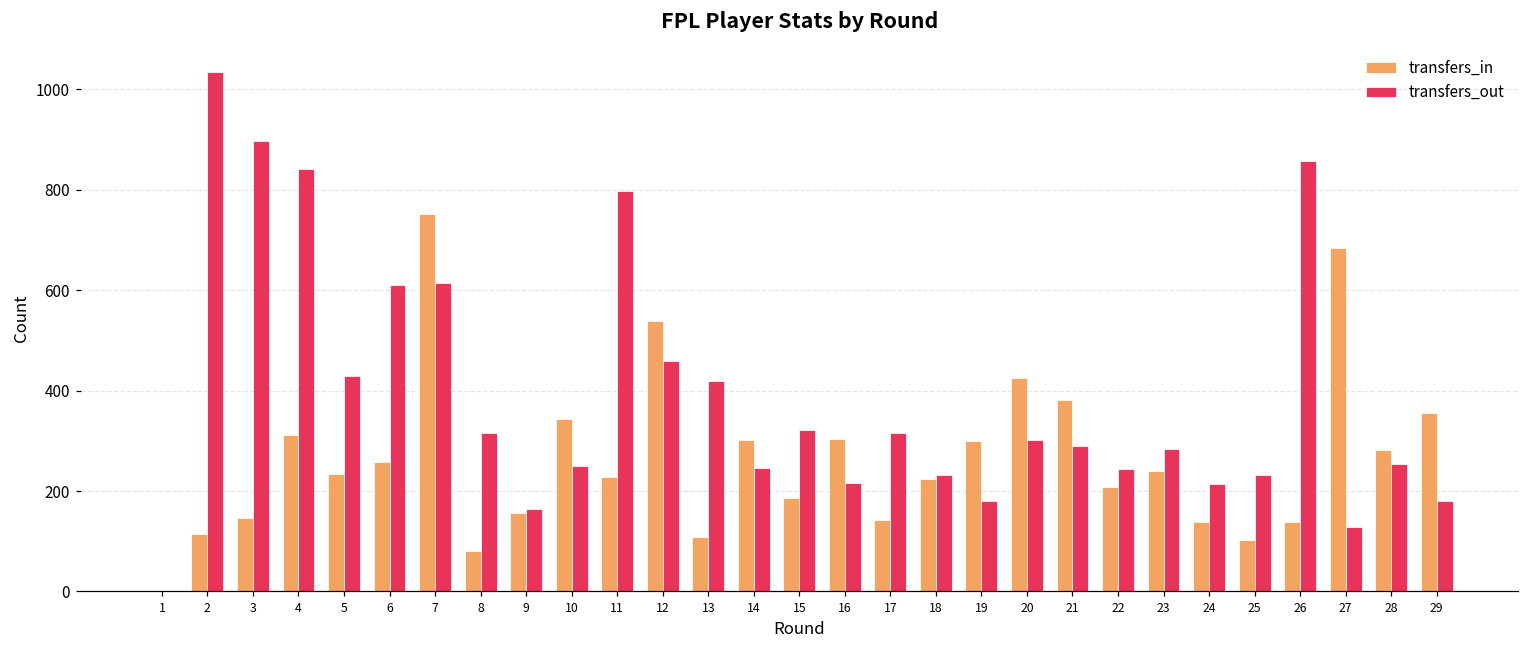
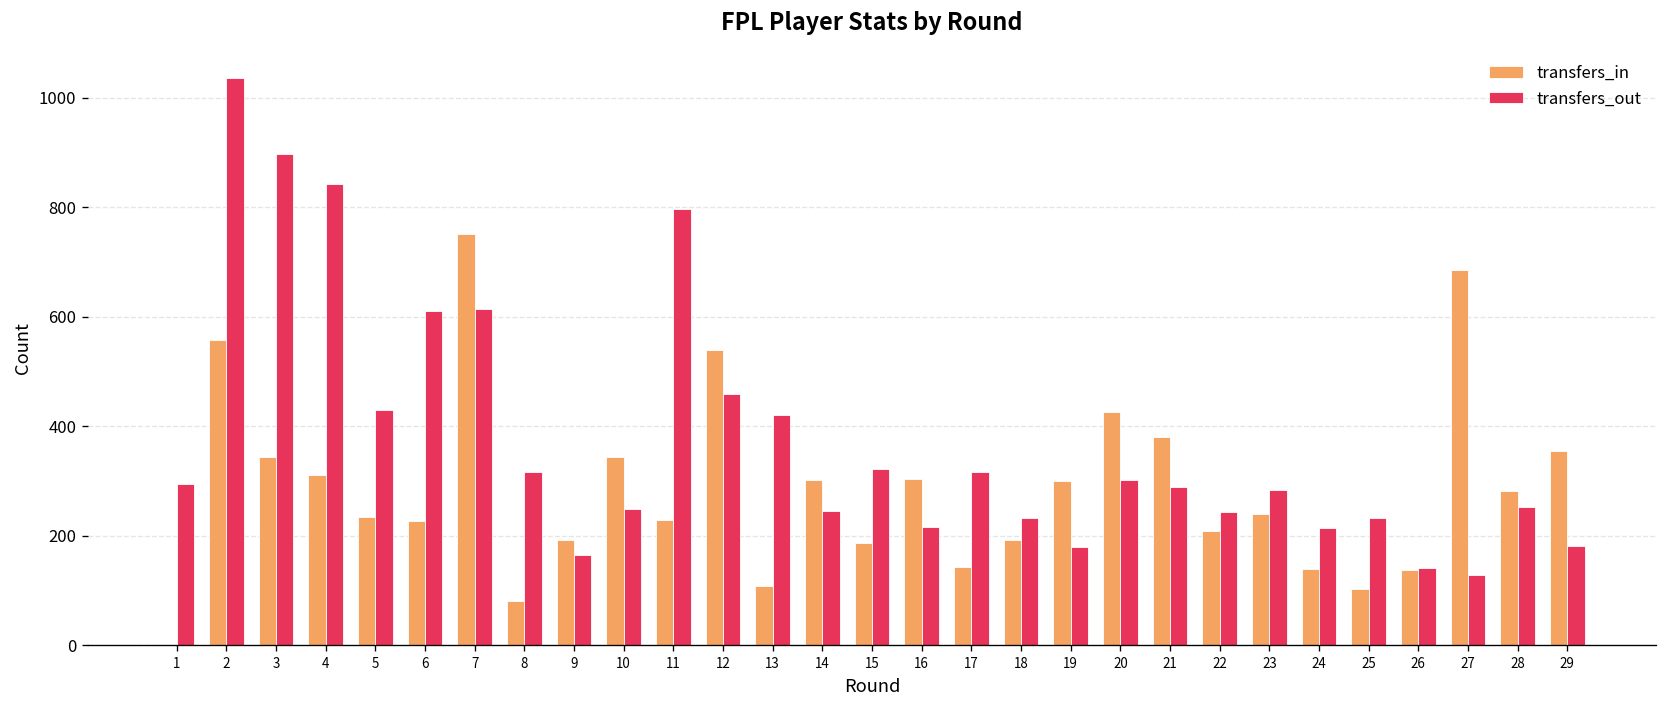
transfers_out, 1: 0 -> 290
transfers_in, 2: 110 -> 560
transfers_in, 3: 150 -> 340
transfers_in, 6: 260 -> 230
transfers_in, 9: 160 -> 190
transfers_in, 18: 220 -> 190
transfers_out, 26: 860 -> 140
